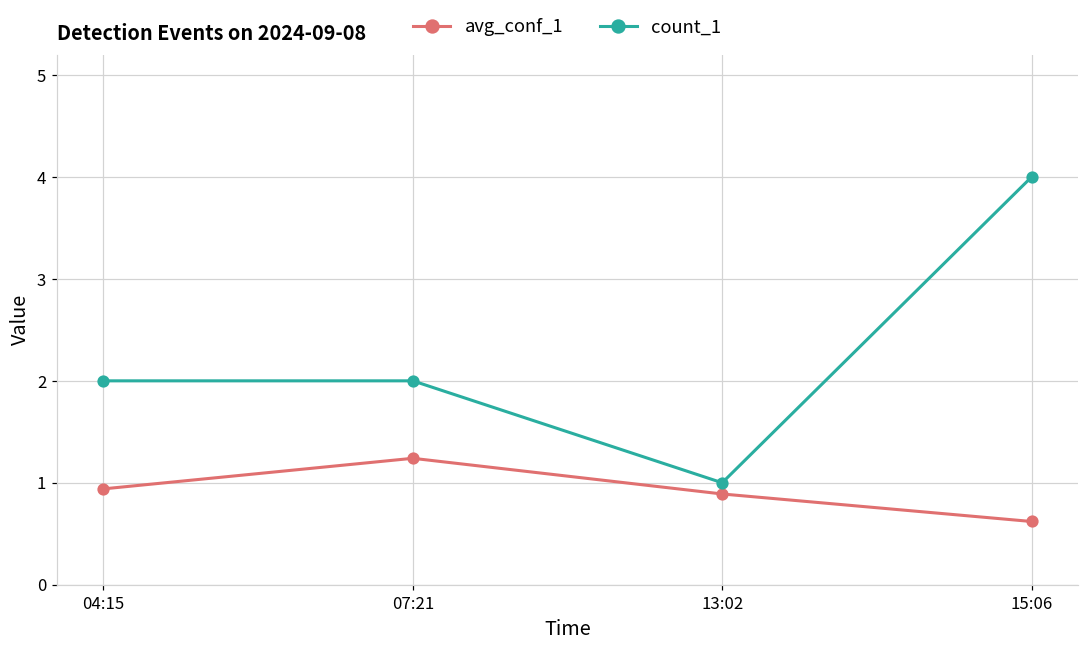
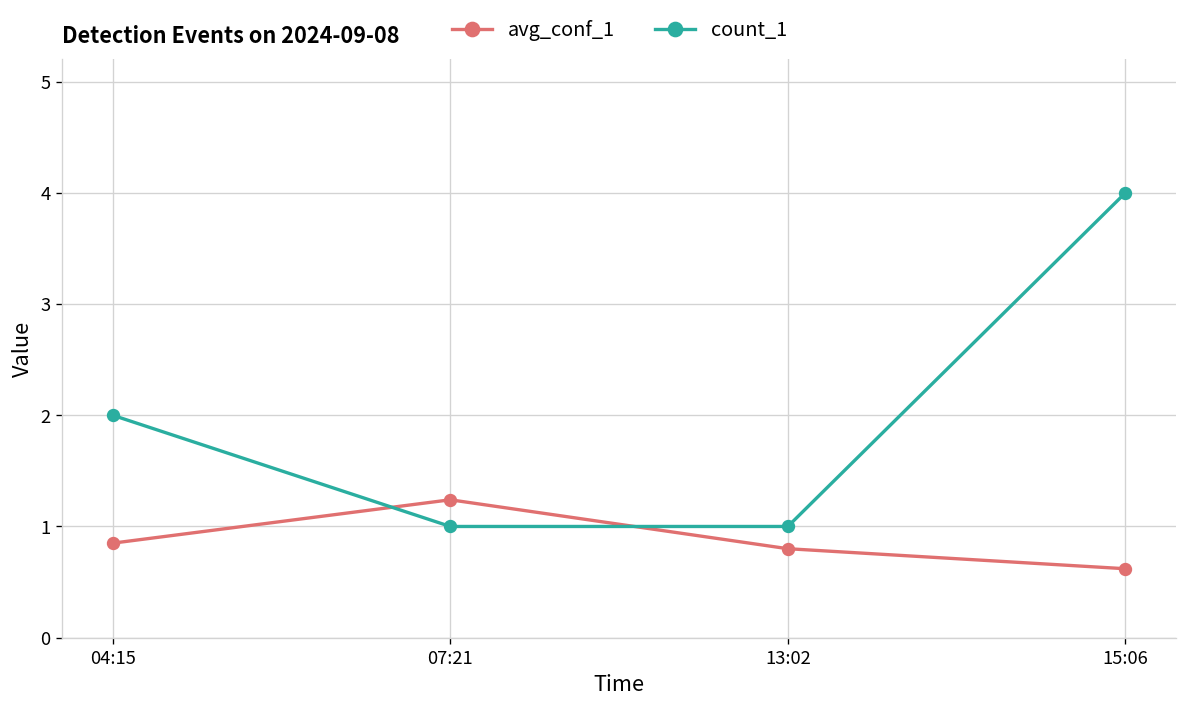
avg_conf_1, 04:15: 0.94 -> 0.85
count_1, 07:21: 2 -> 1
avg_conf_1, 13:02: 0.9 -> 0.8
